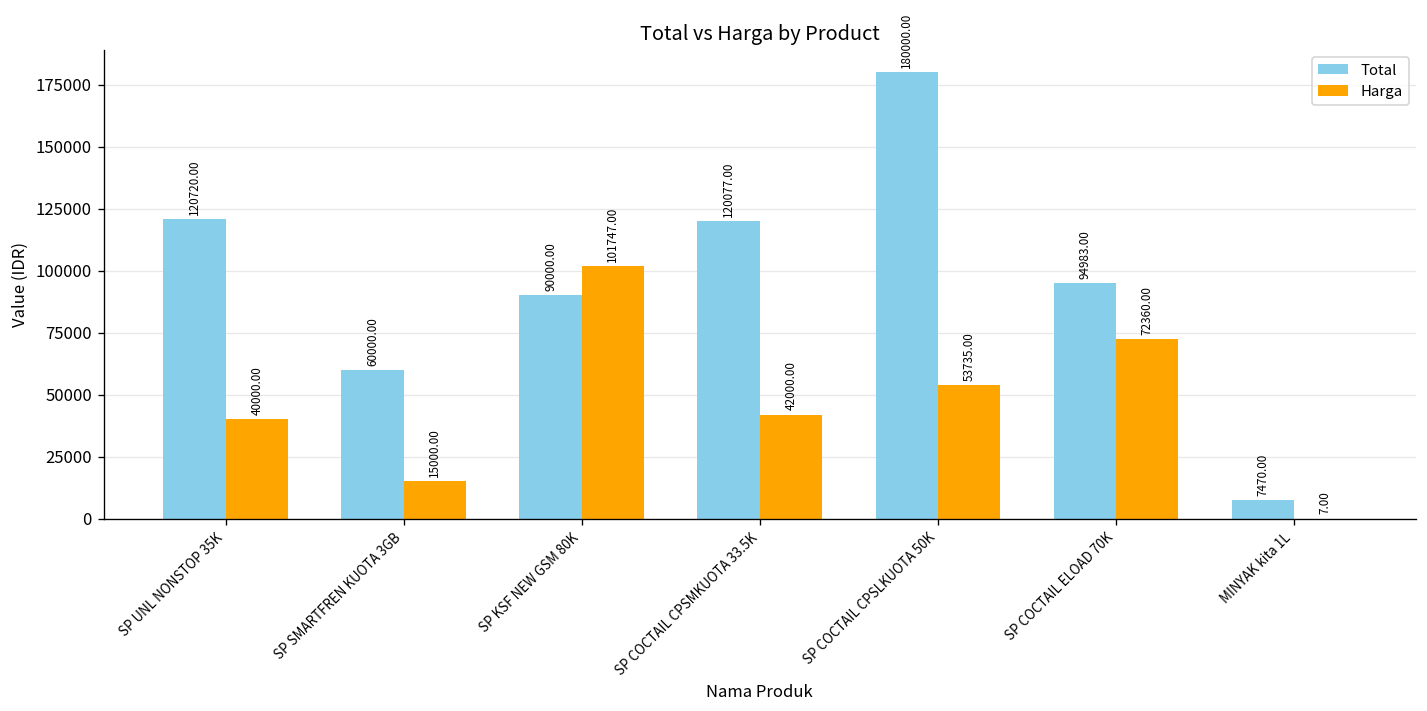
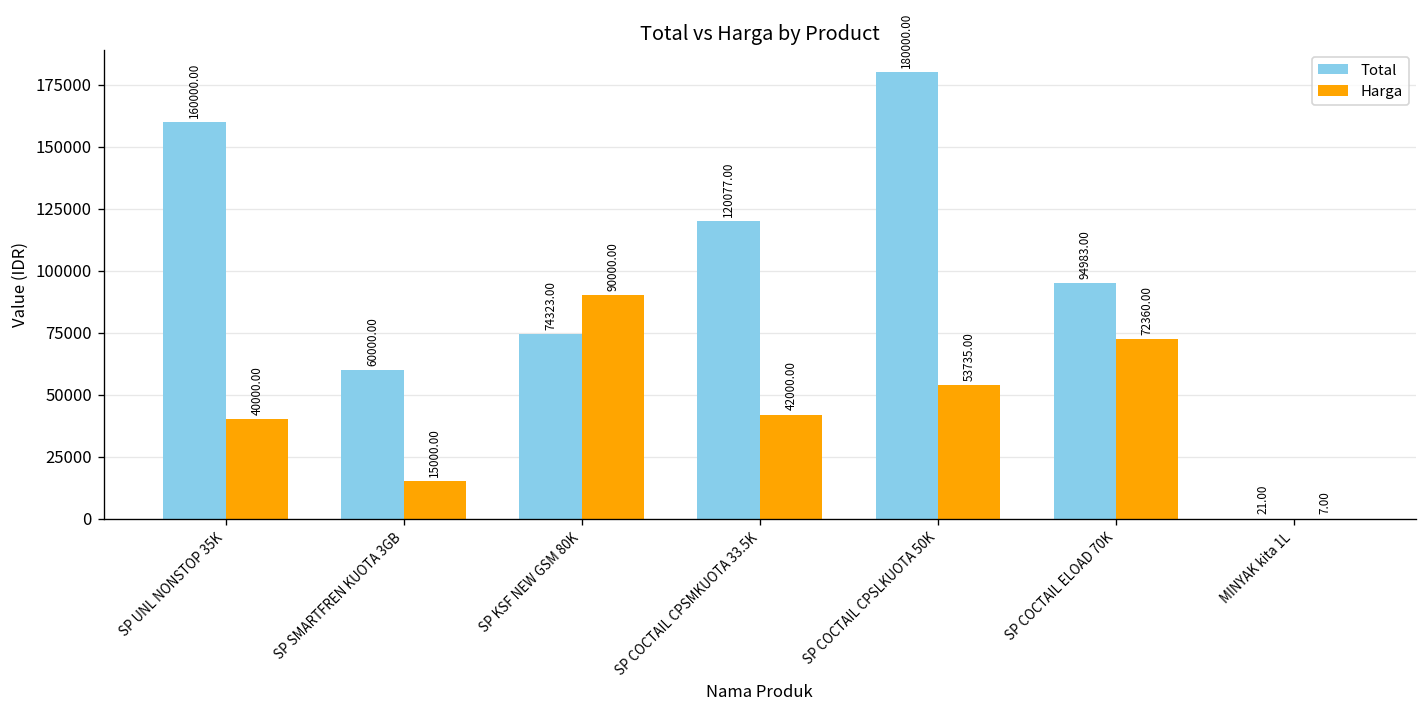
Total, SP UNL NONSTOP 35K: 120720.00 -> 160000.00
Total, SP KSF NEW GSM 80K: 90000.00 -> 74323.00
Harga, SP KSF NEW GSM 80K: 101747.00 -> 90000.00
Total, MINYAK kita 1L: 7470.00 -> 21.00
